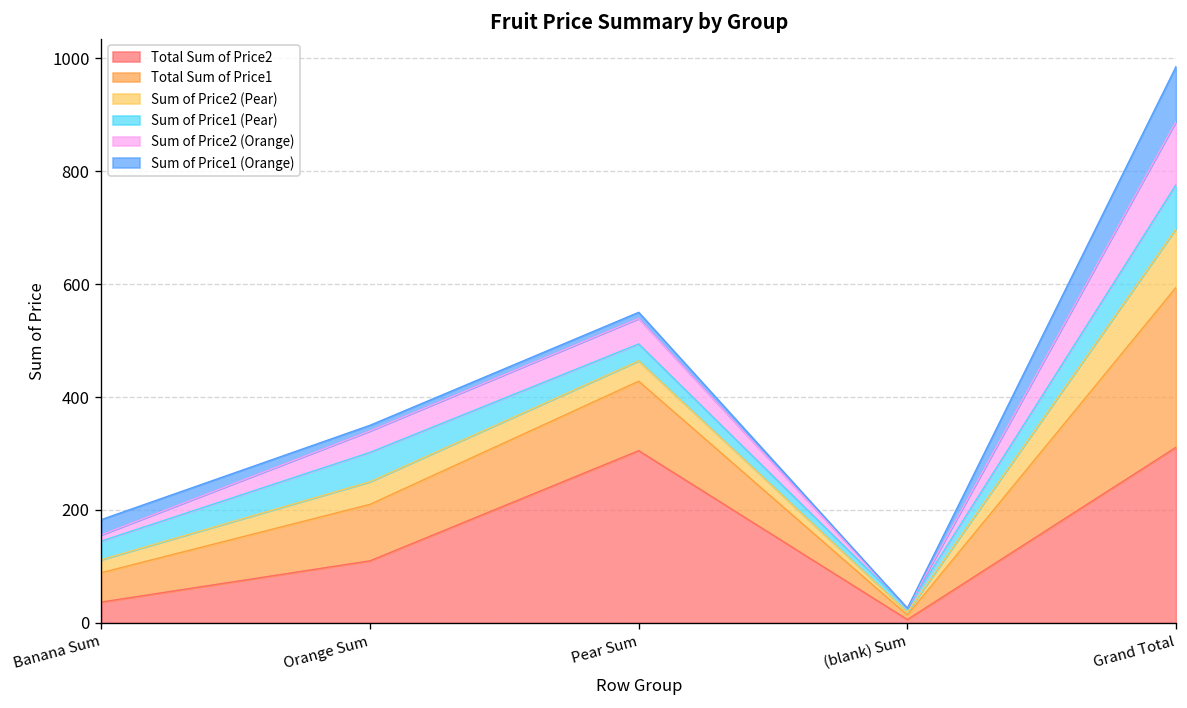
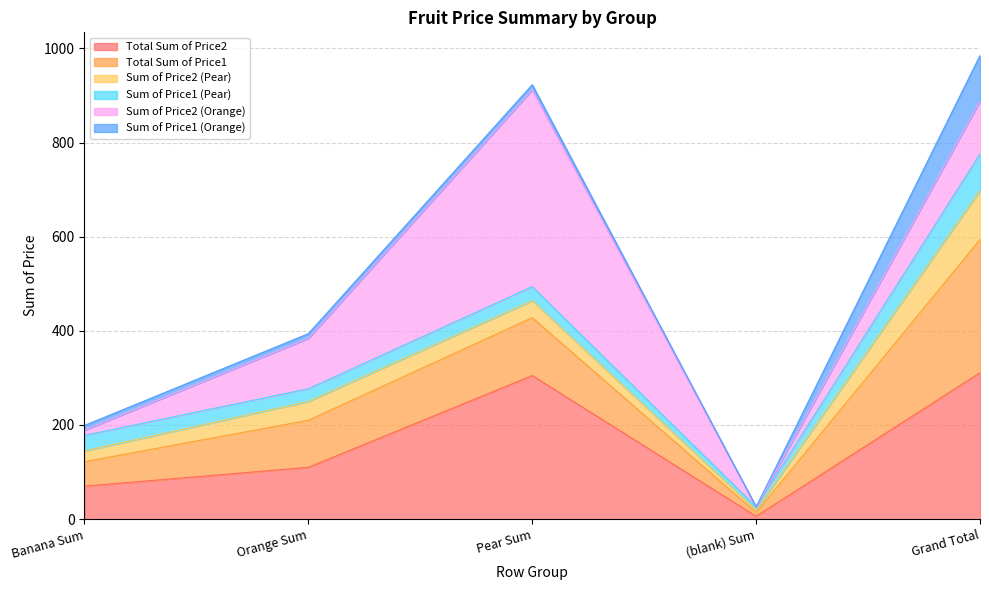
Total Sum of Price2, Banana Sum: 40 -> 70
Sum of Price1 (Orange), Banana Sum: 30 -> 10
Sum of Price1 (Pear), Orange Sum: 50 -> 30
Sum of Price2 (Orange), Orange Sum: 40 -> 110
Sum of Price2 (Orange), Pear Sum: 50 -> 420
